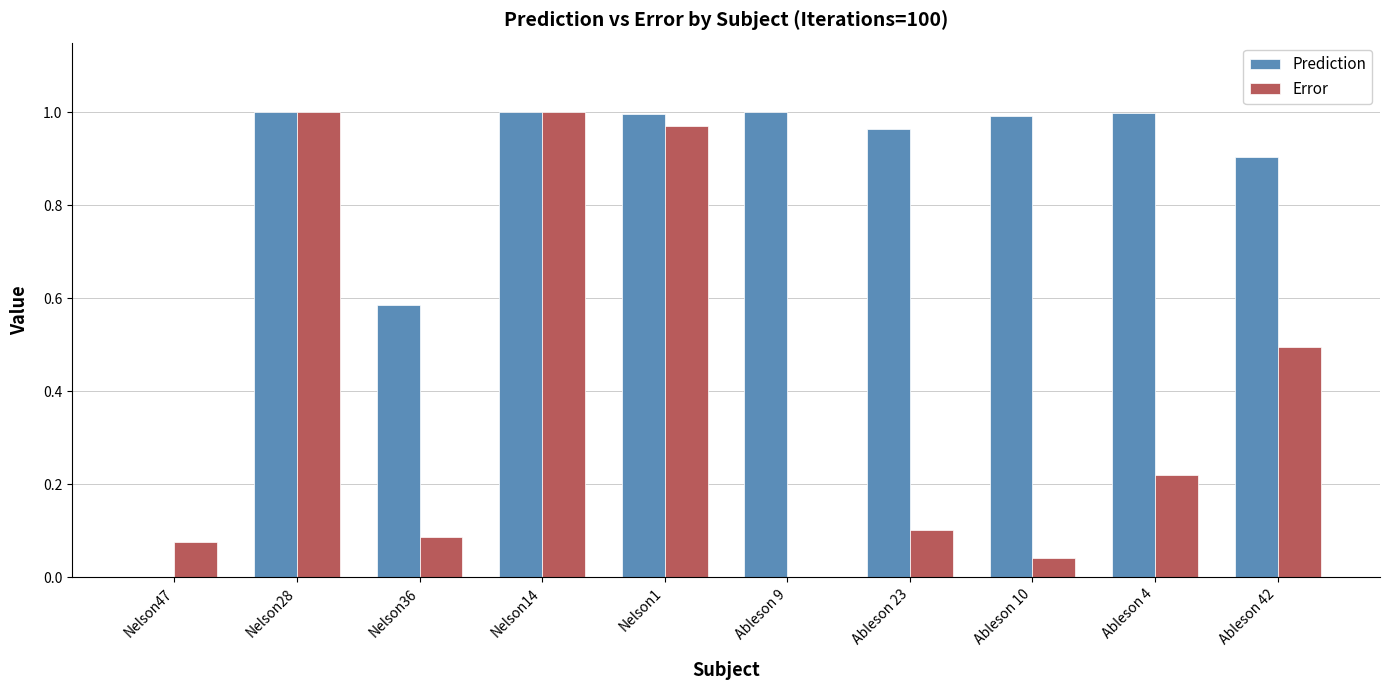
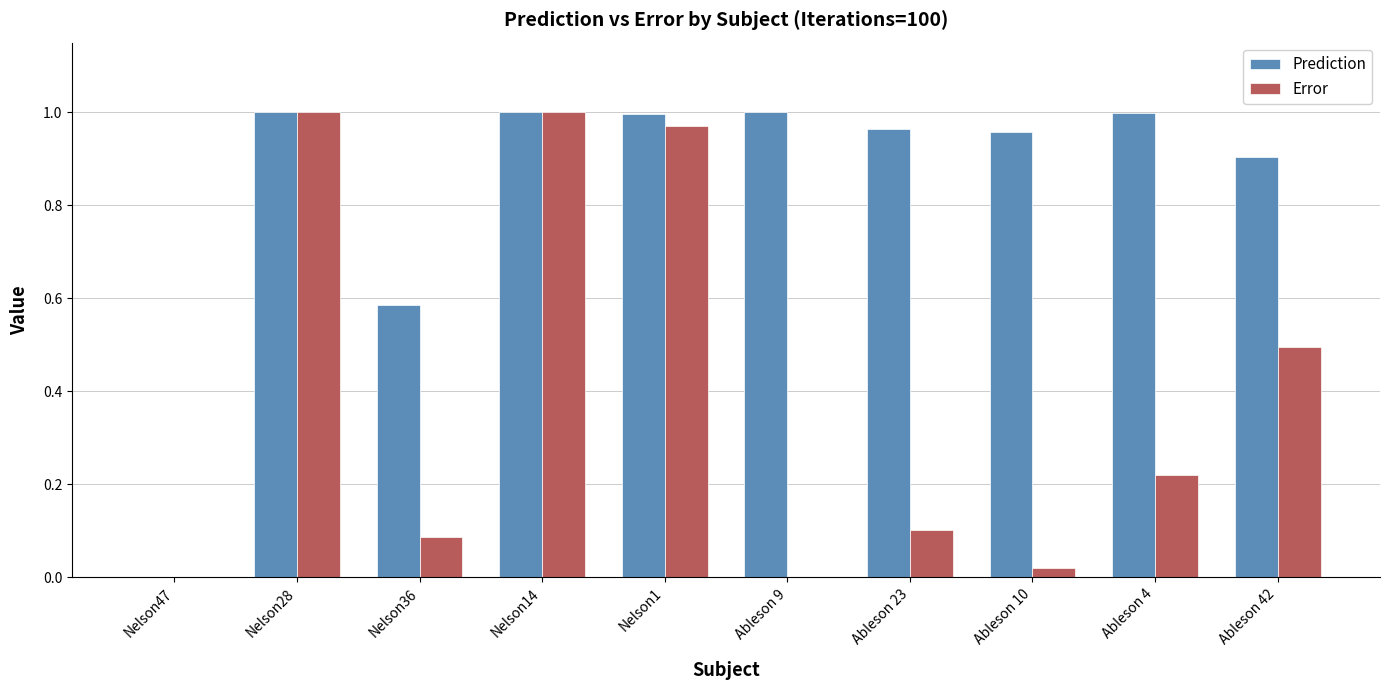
Error, Nelson47: 0.08 -> 0.00
Prediction, Ableson 10: 0.99 -> 0.96
Error, Ableson 10: 0.04 -> 0.02
